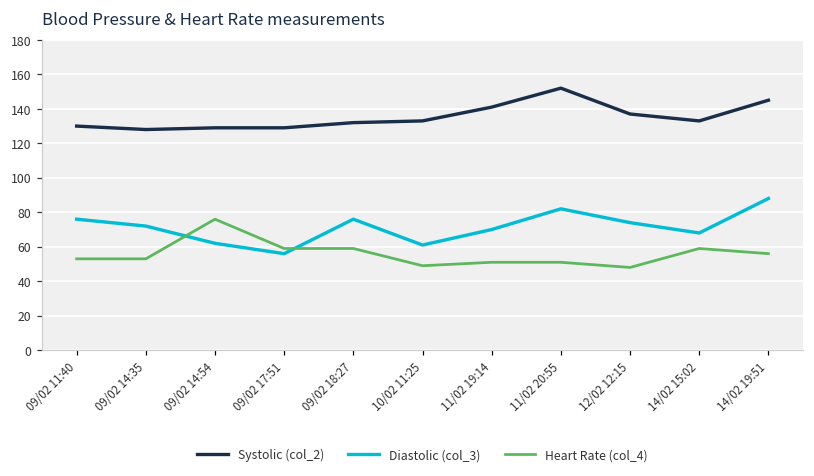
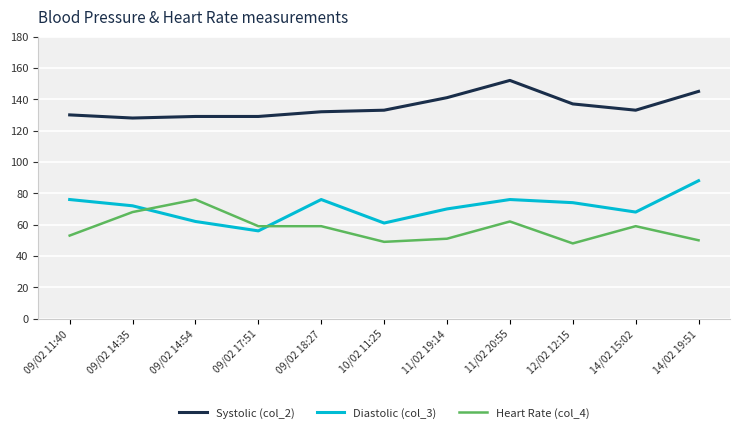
Heart Rate (col_4), 09/02 14:35: 53 -> 68
Diastolic (col_3), 11/02 20:55: 82 -> 76
Heart Rate (col_4), 11/02 20:55: 51 -> 62
Heart Rate (col_4), 14/02 19:51: 56 -> 50
